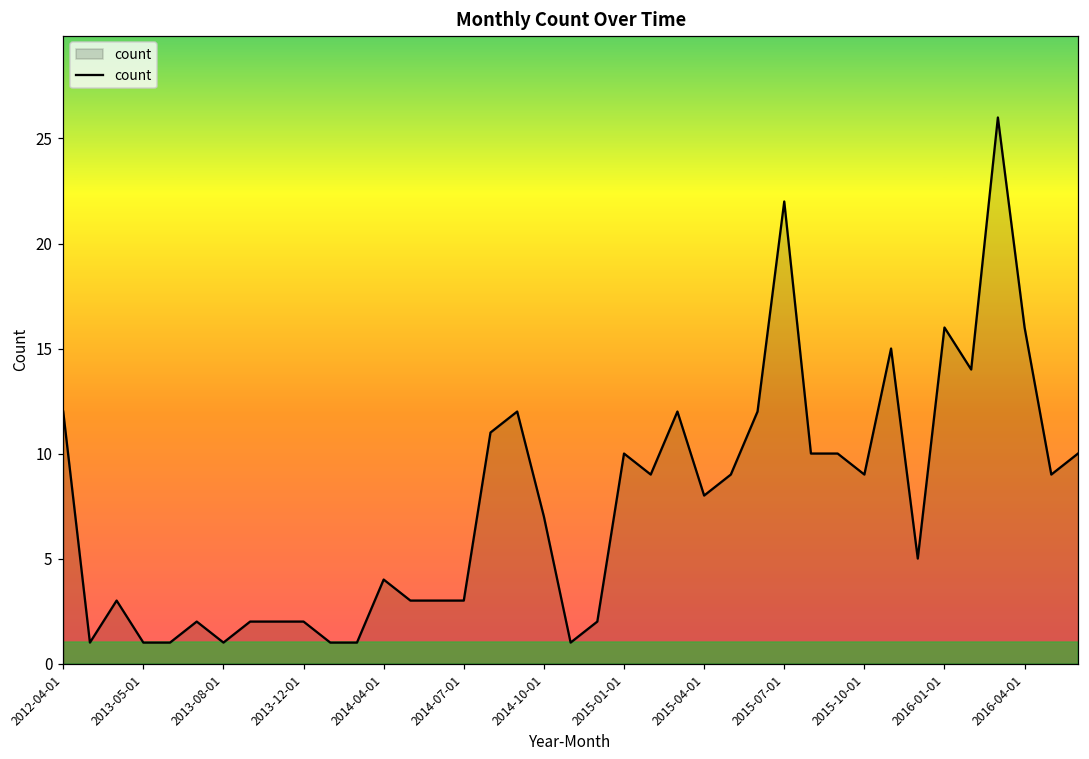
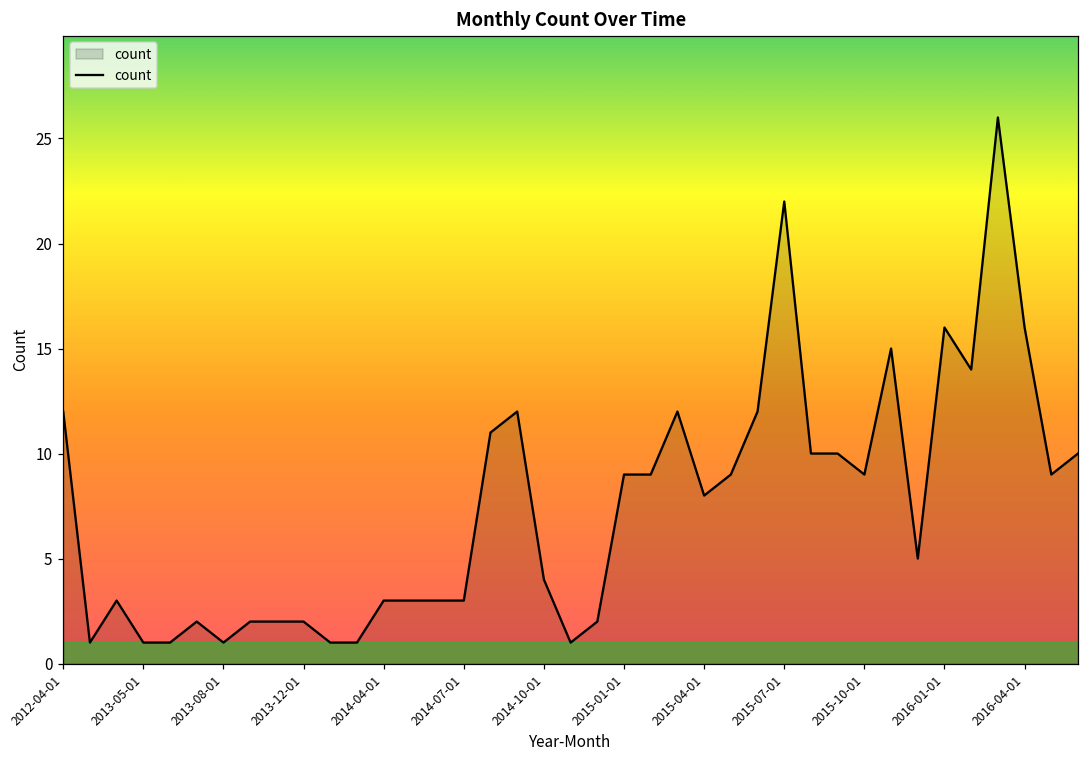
2014-04-01: 4 -> 3
2014-10-01: 7 -> 4
2015-01-01: 10 -> 9
